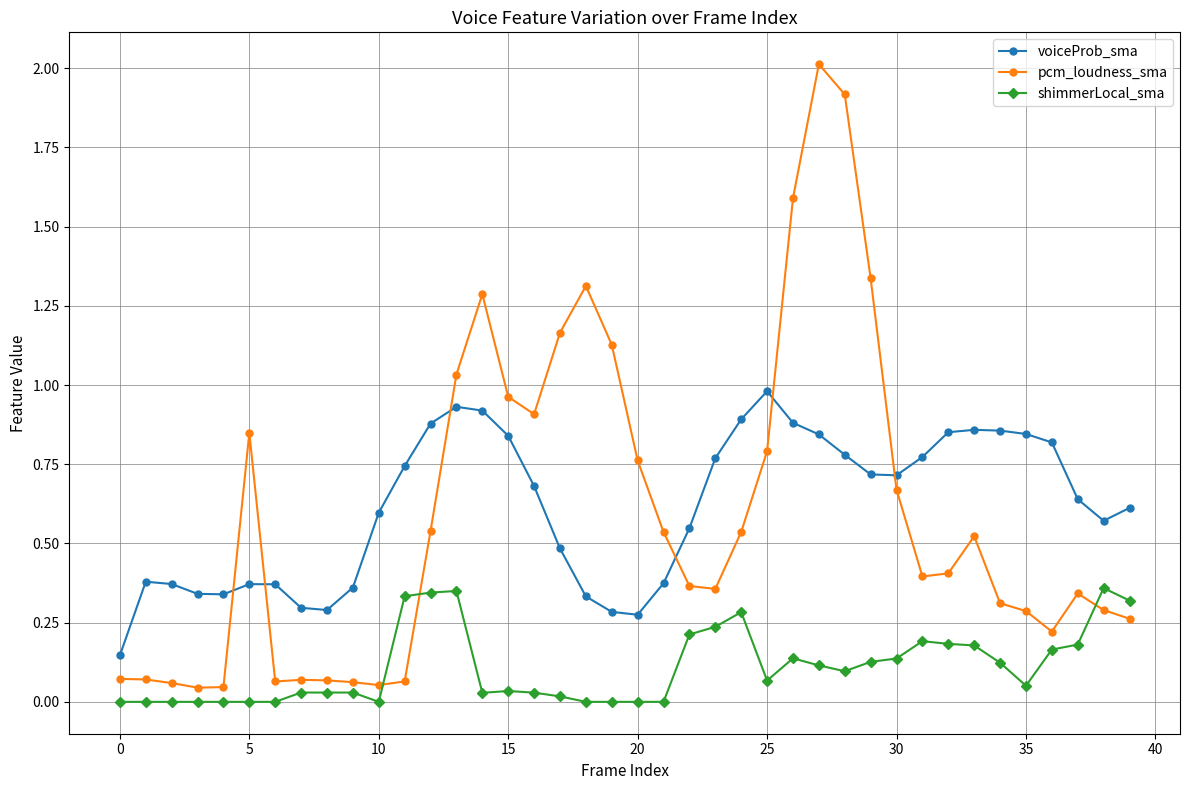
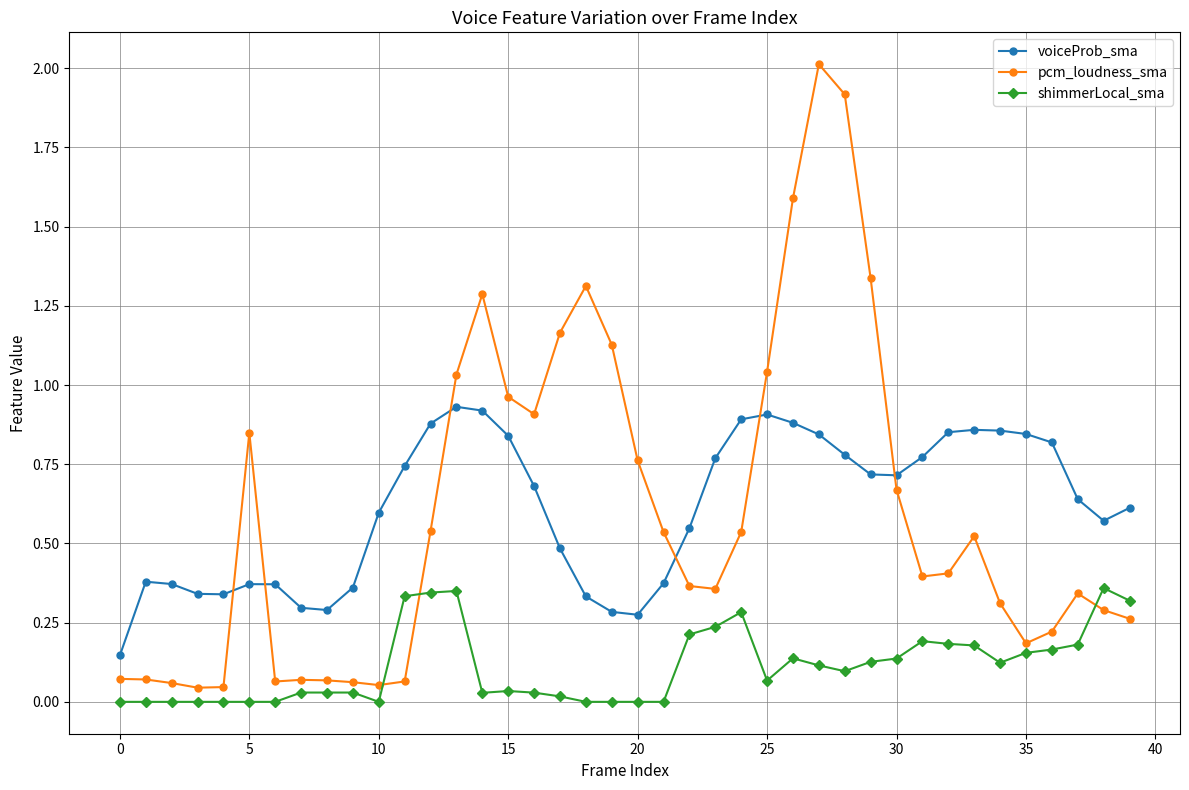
voiceProb_sma, 25: 0.98 -> 0.91
pcm_loudness_sma, 25: 0.79 -> 1.04
pcm_loudness_sma, 35: 0.29 -> 0.18
shimmerLocal_sma, 35: 0.05 -> 0.15
